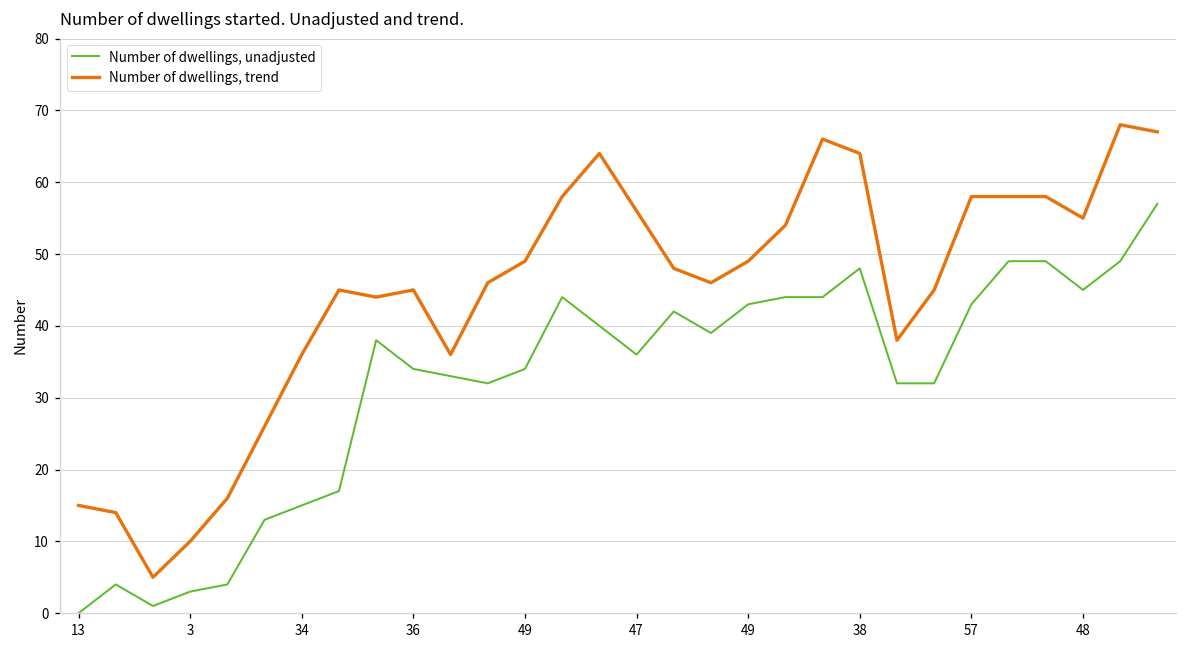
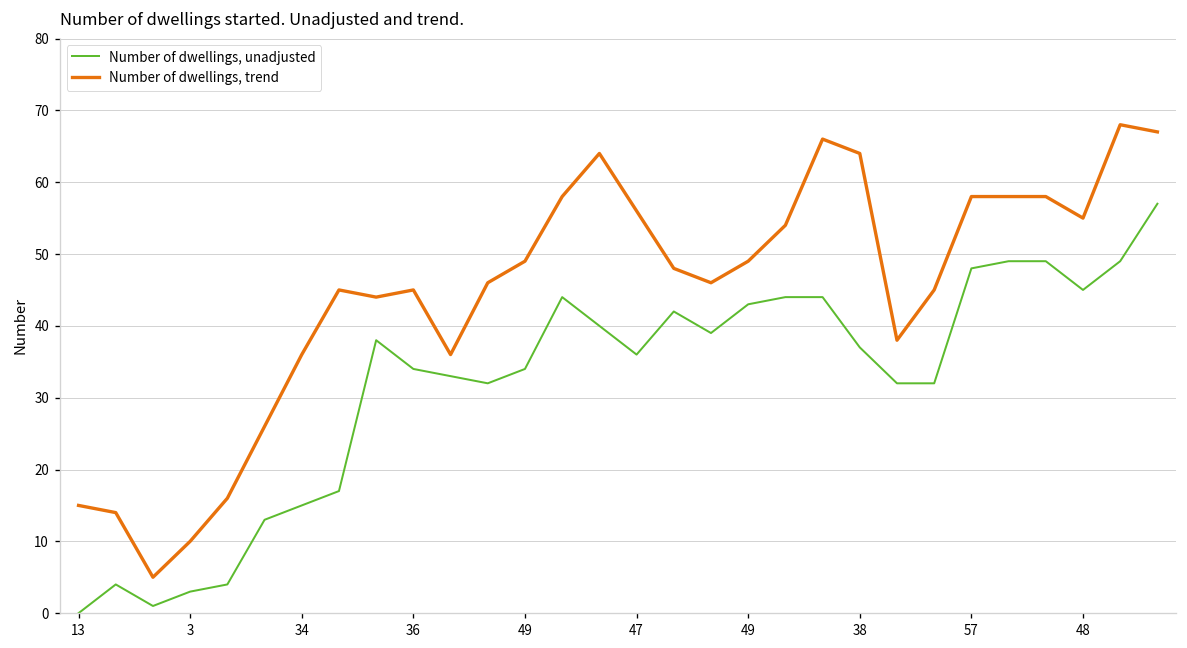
Number of dwellings, unadjusted, 38: 48 -> 37
Number of dwellings, unadjusted, 57: 43 -> 48
